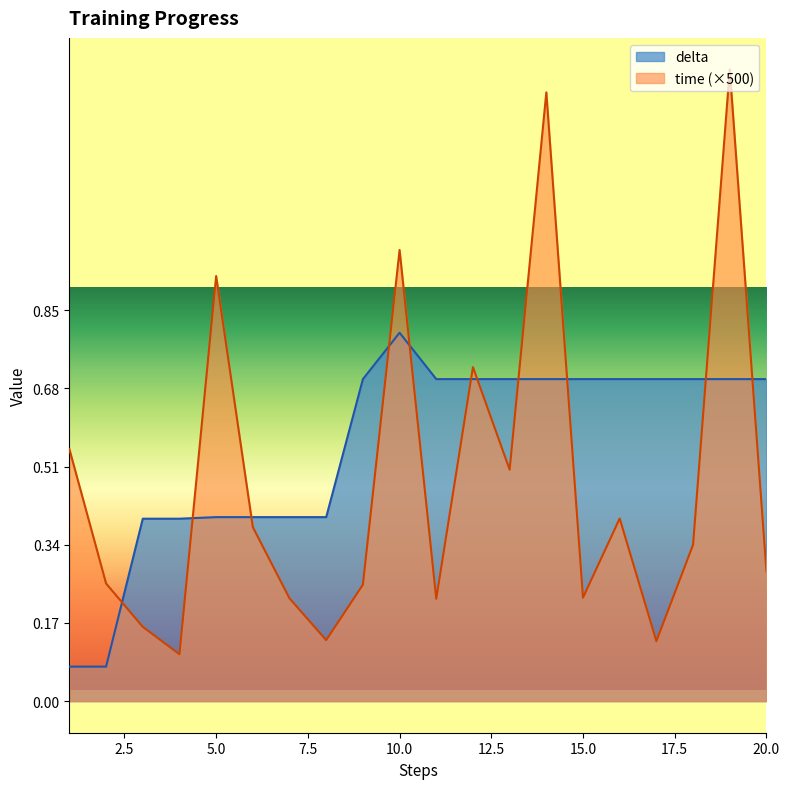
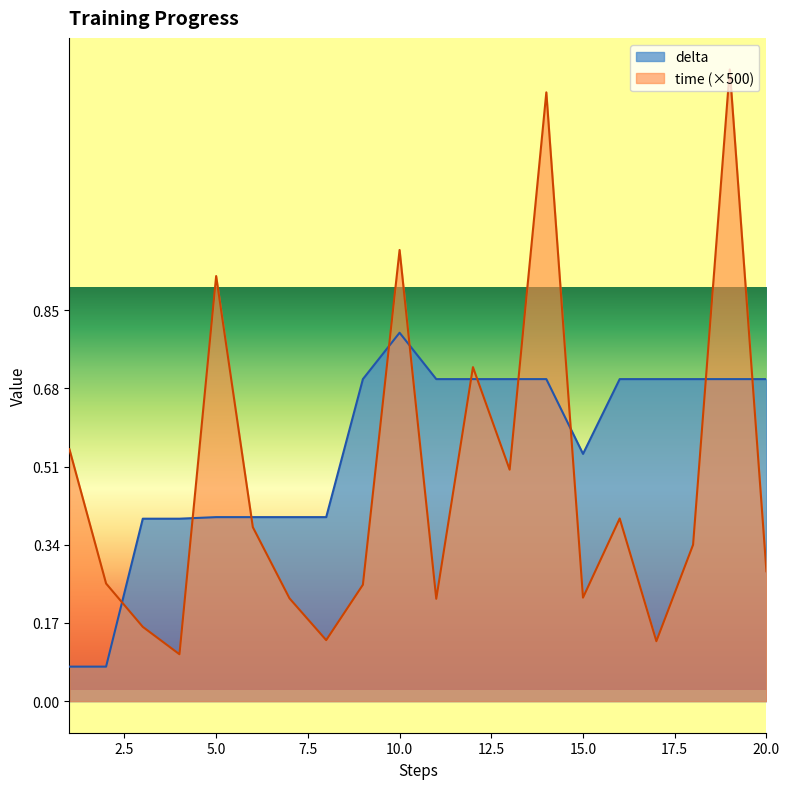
delta, 15.0: 0.70 -> 0.54
